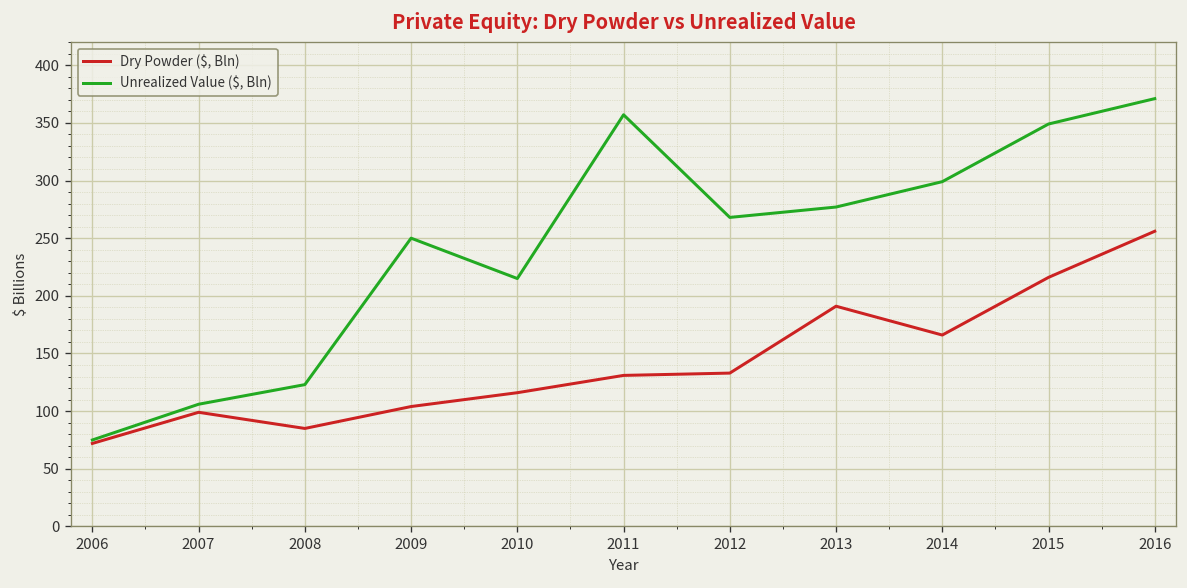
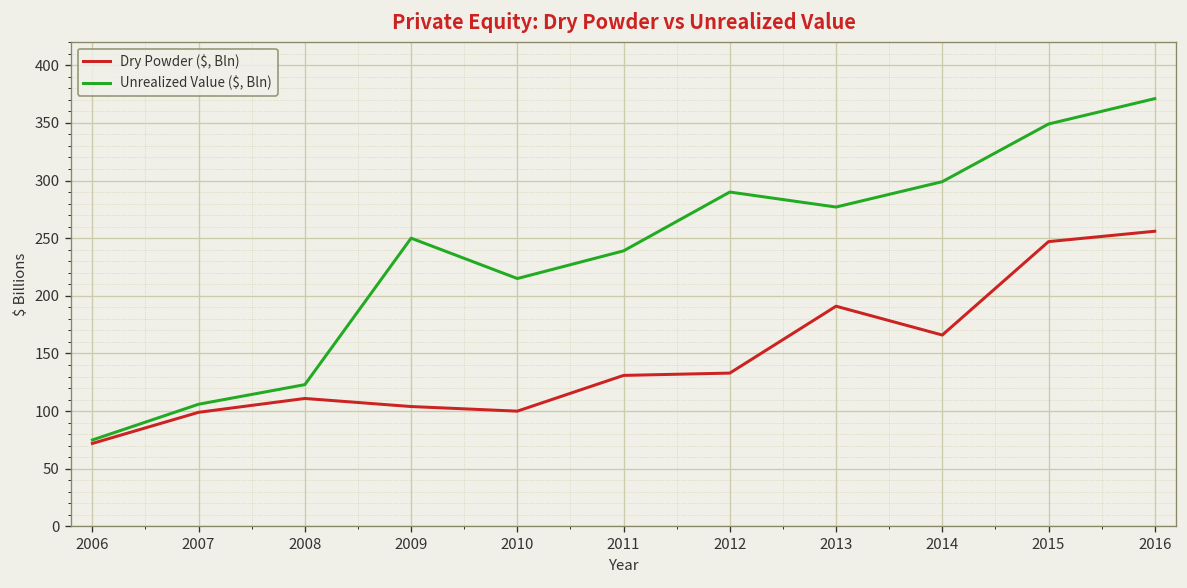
Dry Powder ($, Bln), 2008: 90 -> 110
Dry Powder ($, Bln), 2010: 120 -> 100
Unrealized Value ($, Bln), 2011: 360 -> 240
Unrealized Value ($, Bln), 2012: 270 -> 290
Dry Powder ($, Bln), 2015: 220 -> 250
